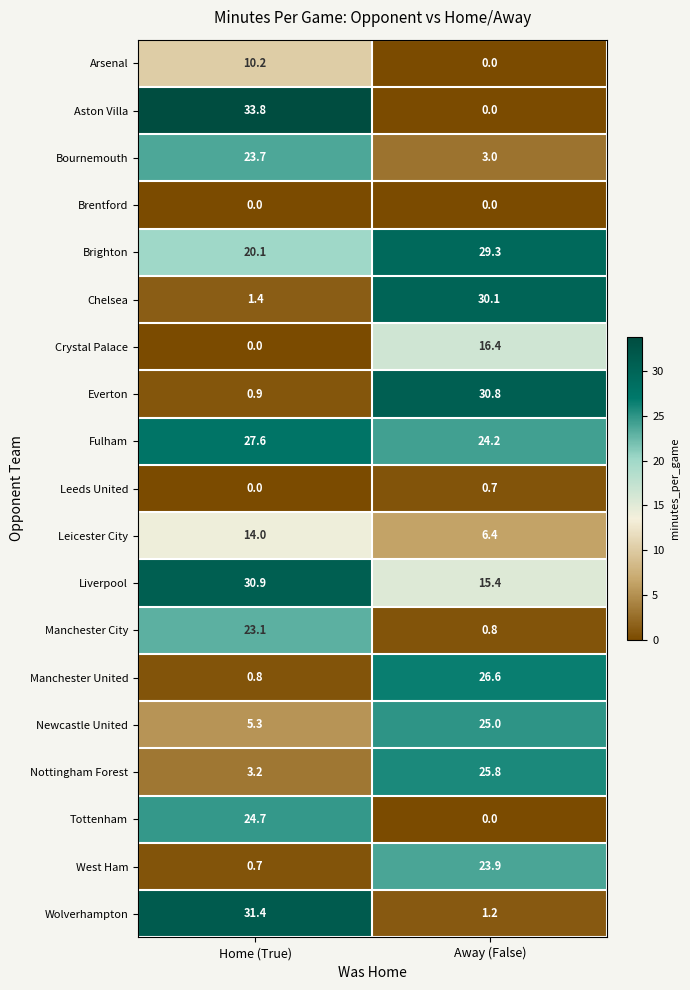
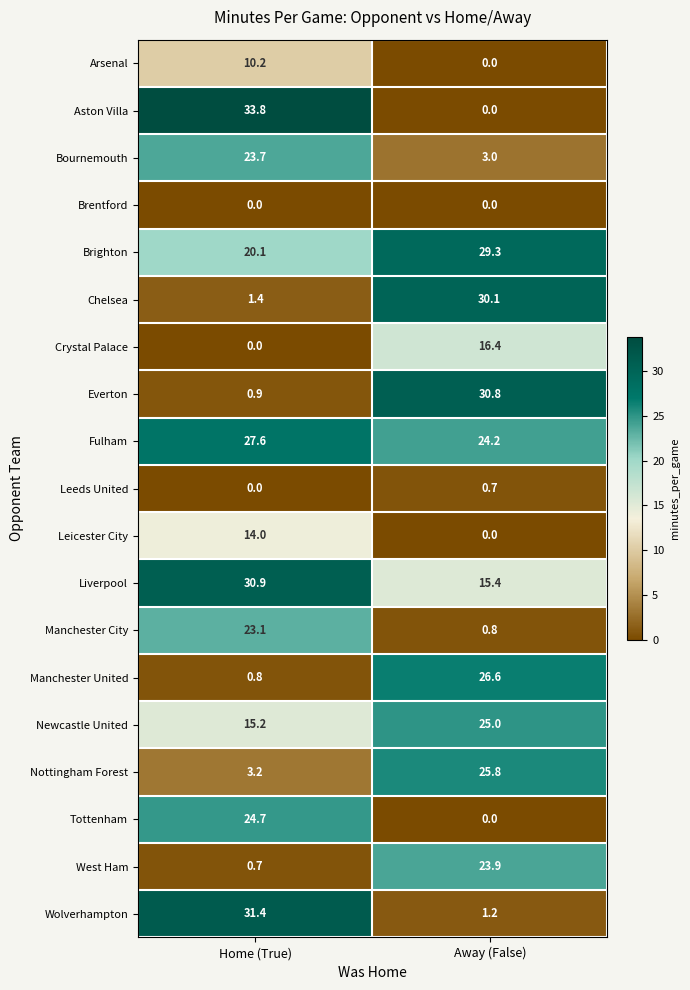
Leicester City, Away (False): 6.4 -> 0.0
Newcastle United, Home (True): 5.3 -> 15.2
